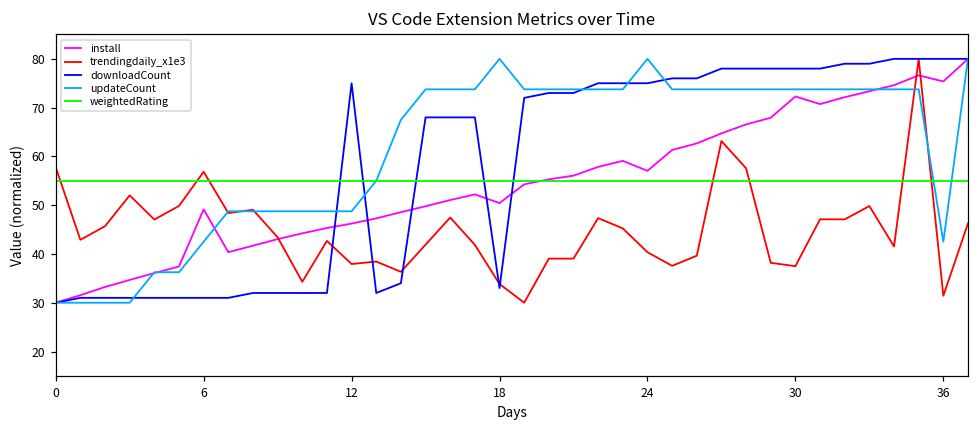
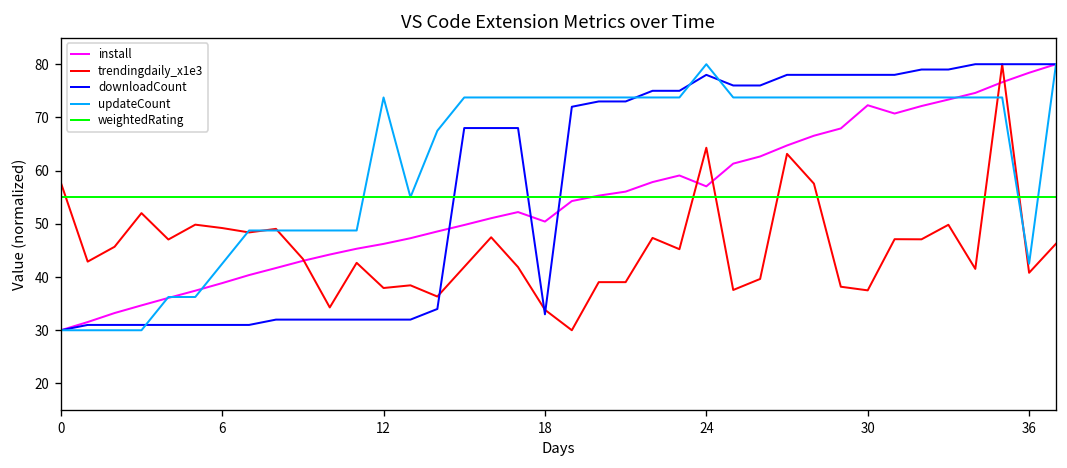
install, 6: 49 -> 39
trendingdaily_x1e3, 6: 57 -> 49
downloadCount, 12: 75 -> 32
updateCount, 12: 49 -> 74
updateCount, 18: 80 -> 74
trendingdaily_x1e3, 24: 40 -> 64
downloadCount, 24: 75 -> 78
install, 36: 75 -> 78
trendingdaily_x1e3, 36: 31 -> 41
